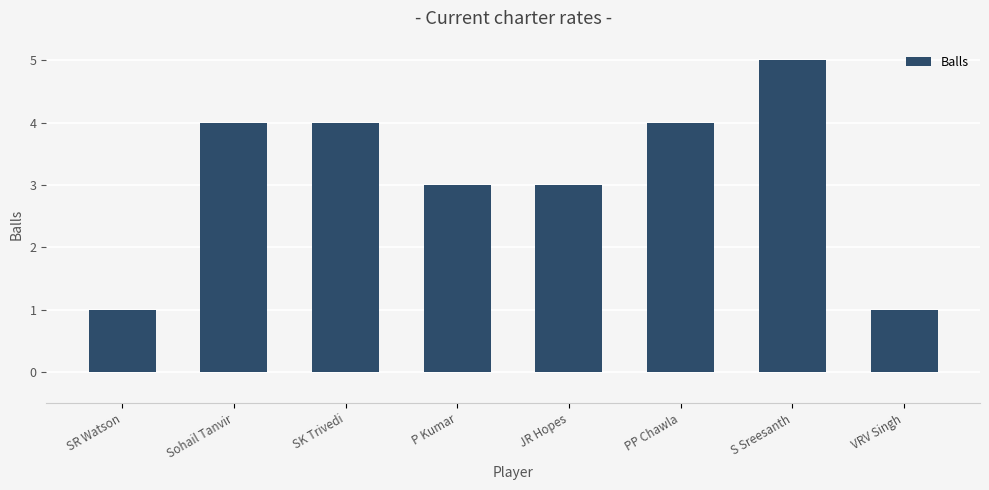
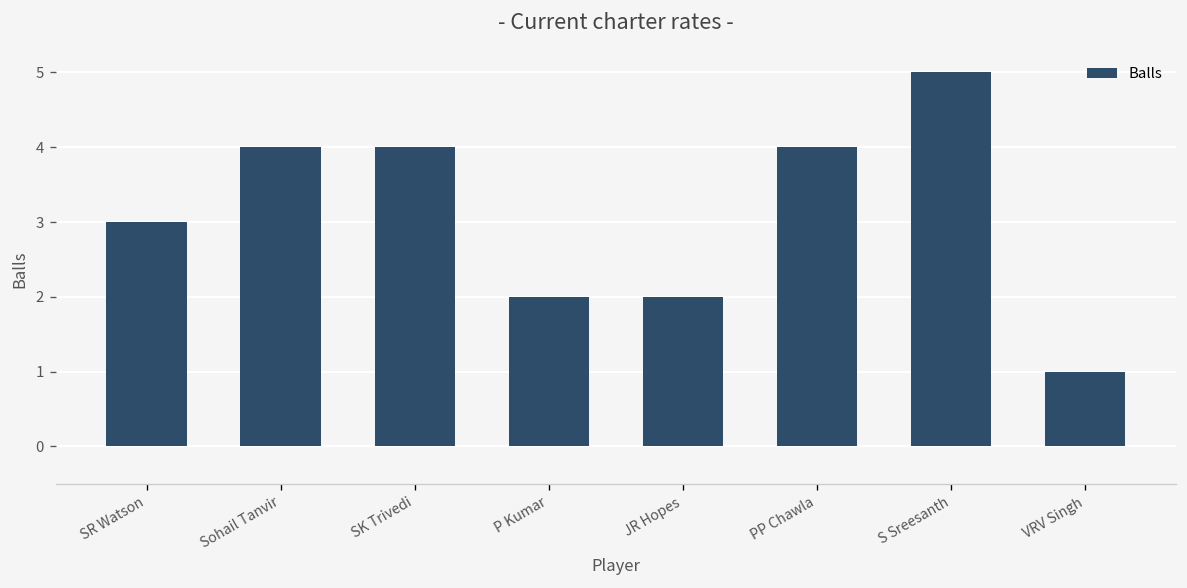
SR Watson: 1 -> 3
P Kumar: 3 -> 2
JR Hopes: 3 -> 2
